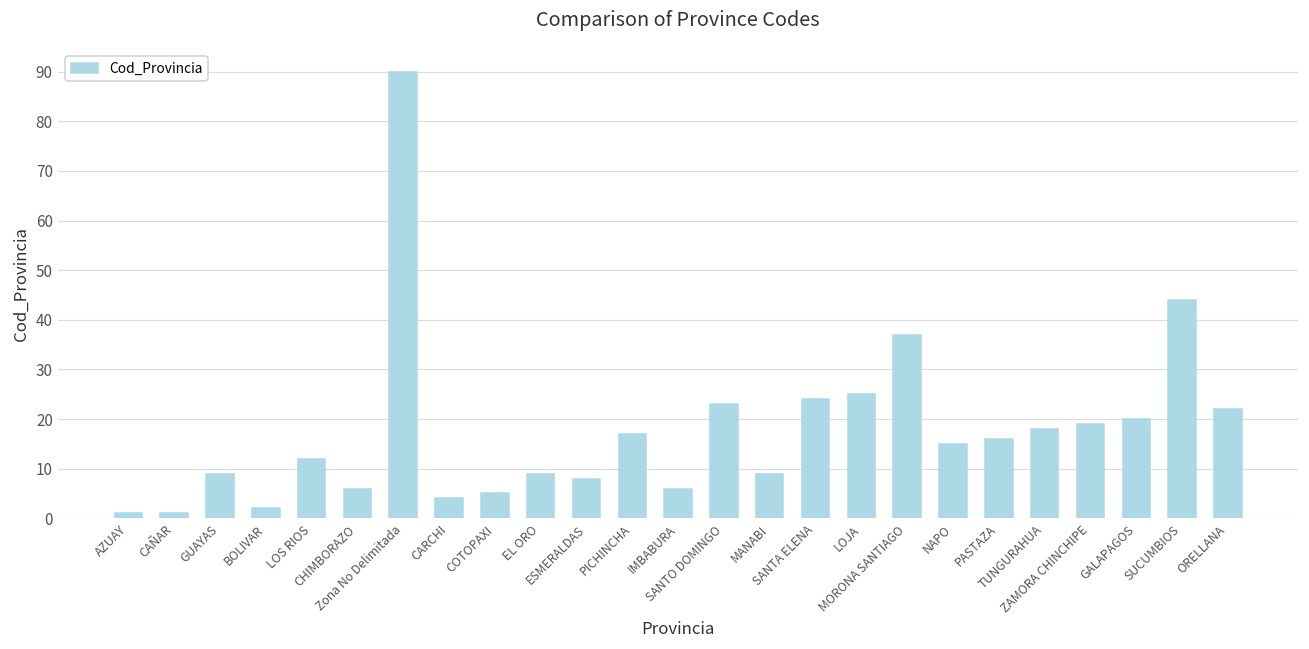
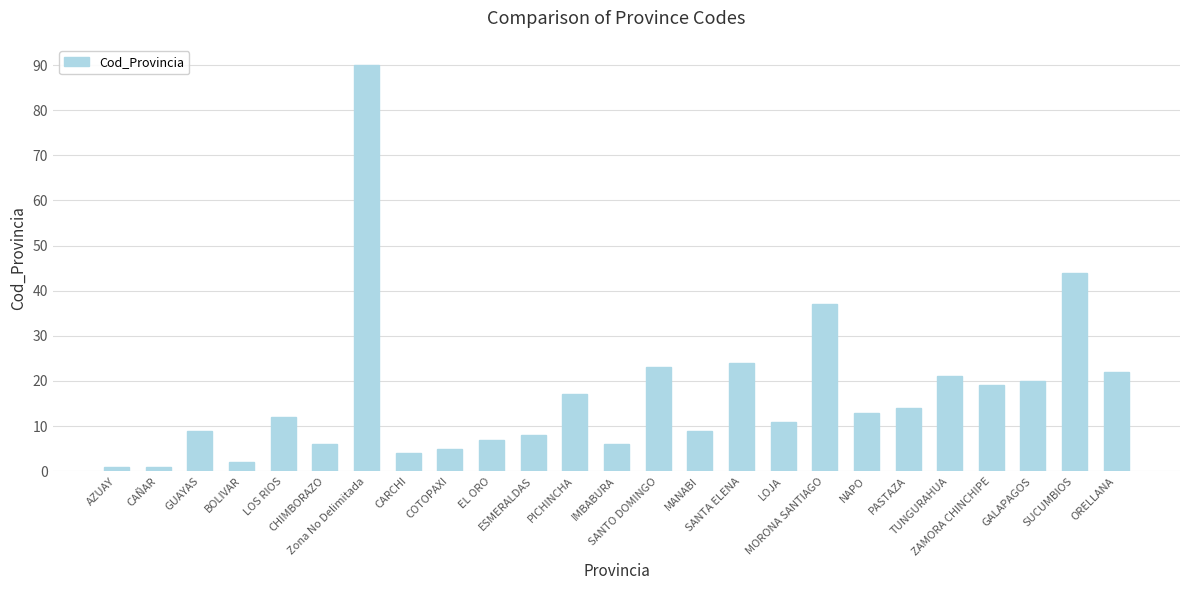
EL ORO: 9 -> 7
LOJA: 25 -> 11
NAPO: 15 -> 13
PASTAZA: 16 -> 14
TUNGURAHUA: 18 -> 21
